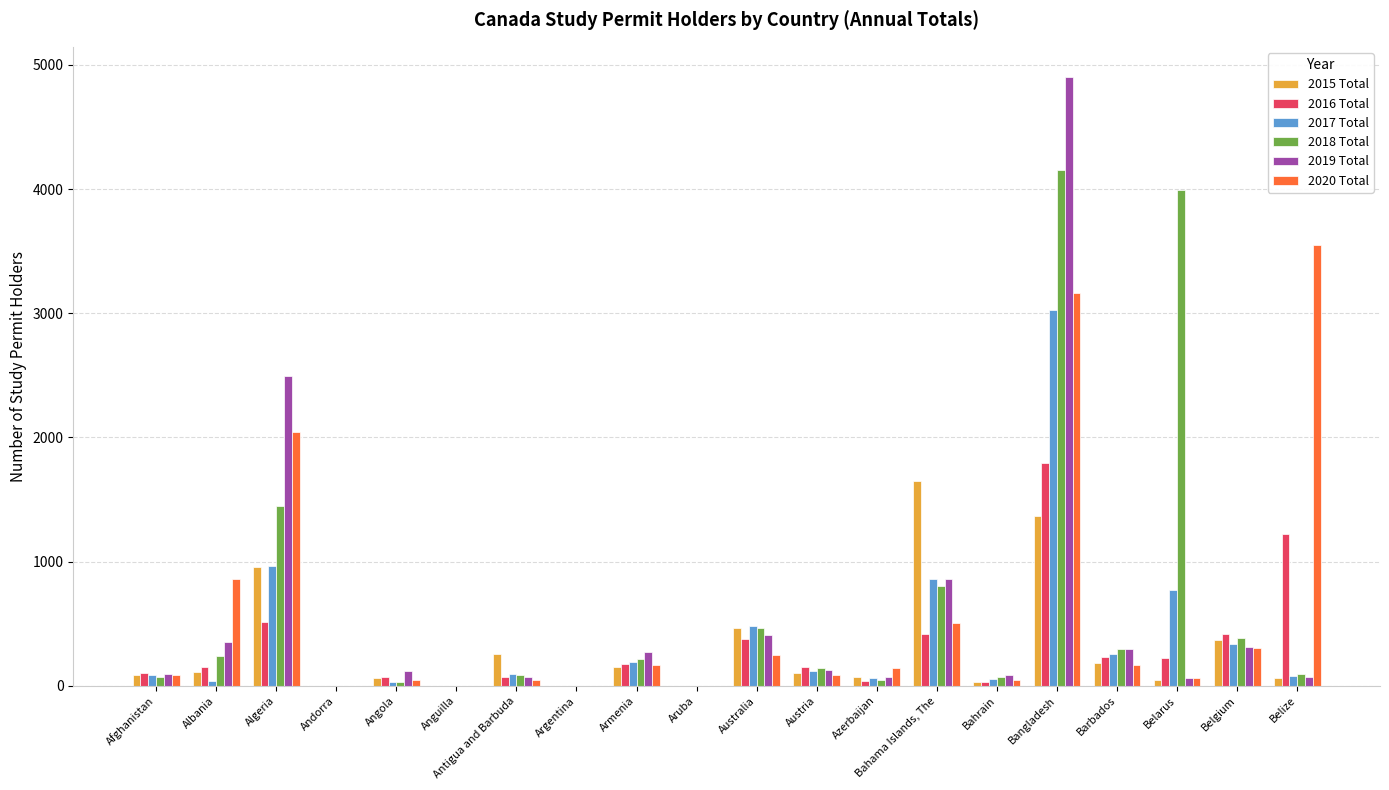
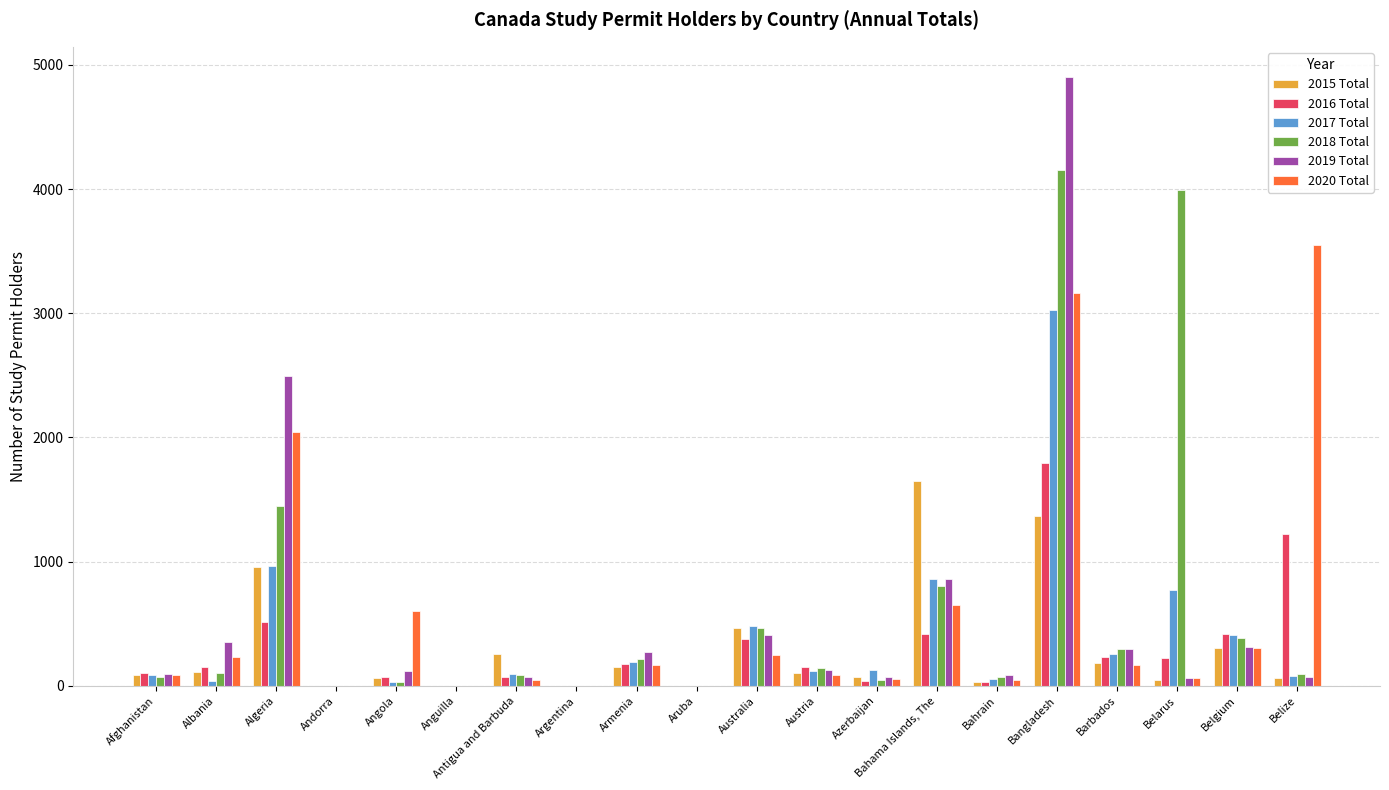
2018 Total, Albania: 240 -> 110
2020 Total, Albania: 860 -> 230
2020 Total, Angola: 50 -> 600
2017 Total, Azerbaijan: 70 -> 130
2020 Total, Azerbaijan: 150 -> 60
2020 Total, Bahama Islands, The: 510 -> 650
2015 Total, Belgium: 370 -> 310
2017 Total, Belgium: 340 -> 410
